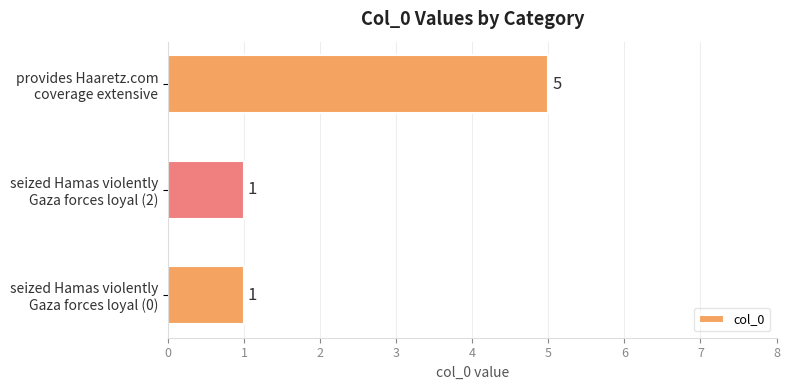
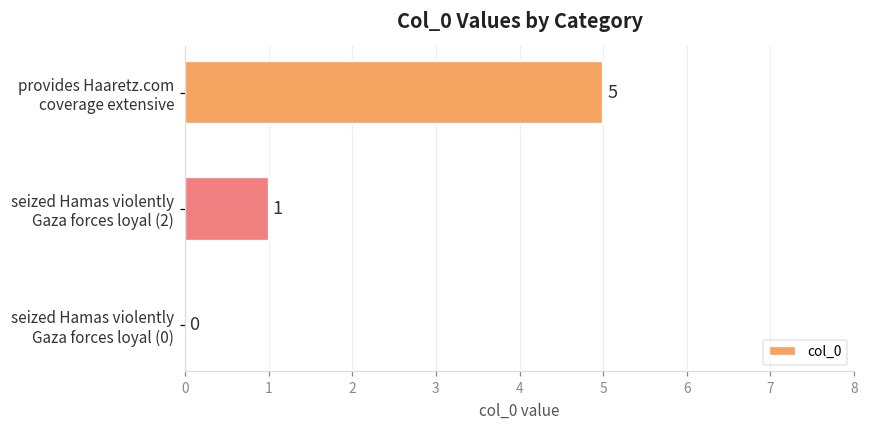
seized Hamas violently Gaza forces loyal (0): 1 -> 0
